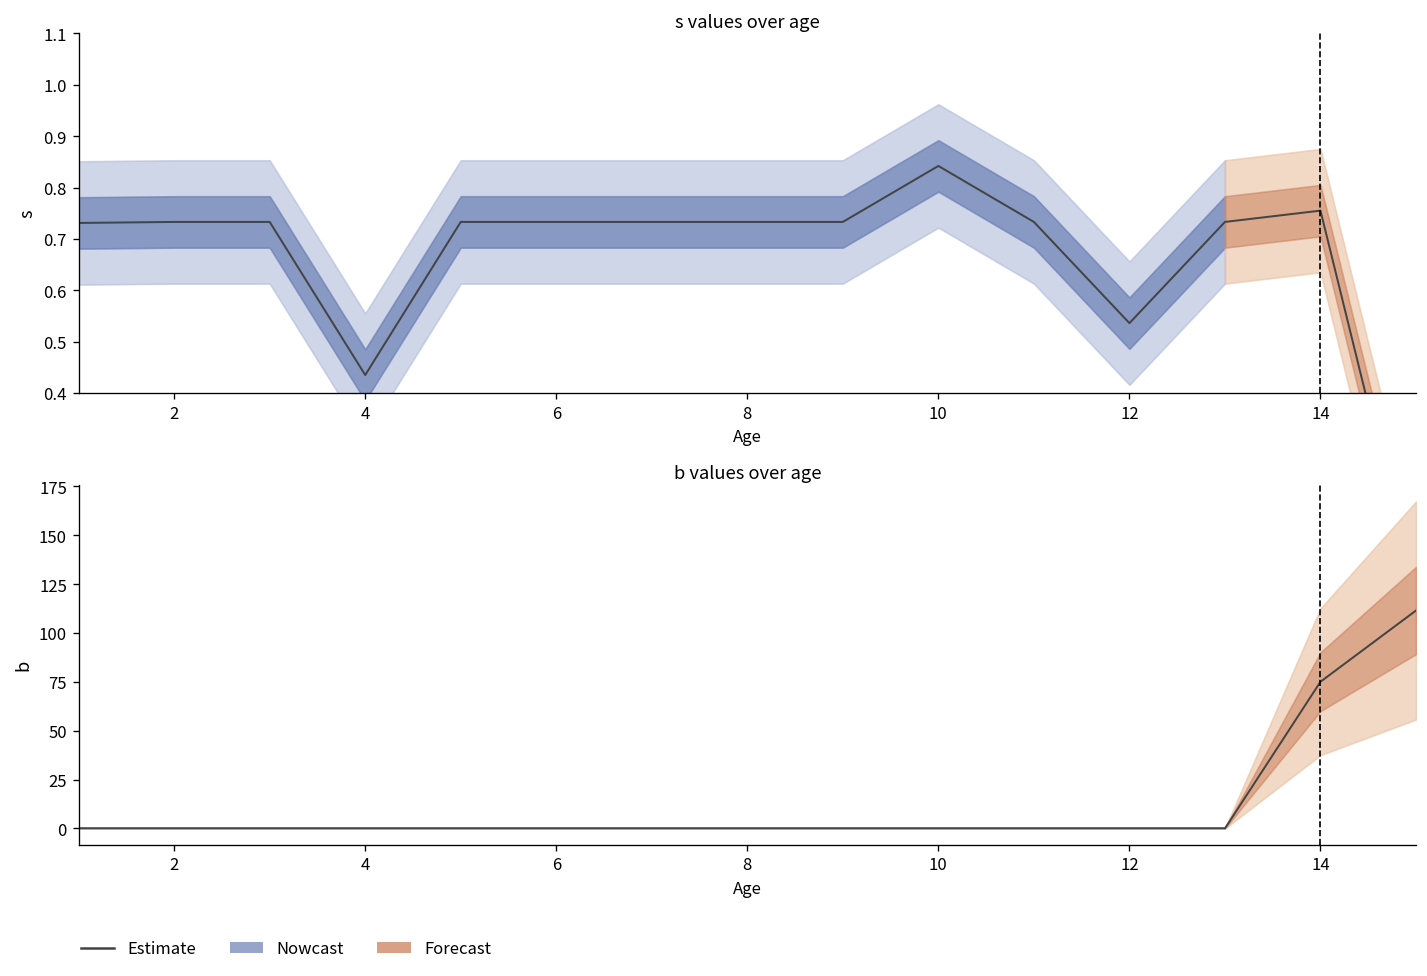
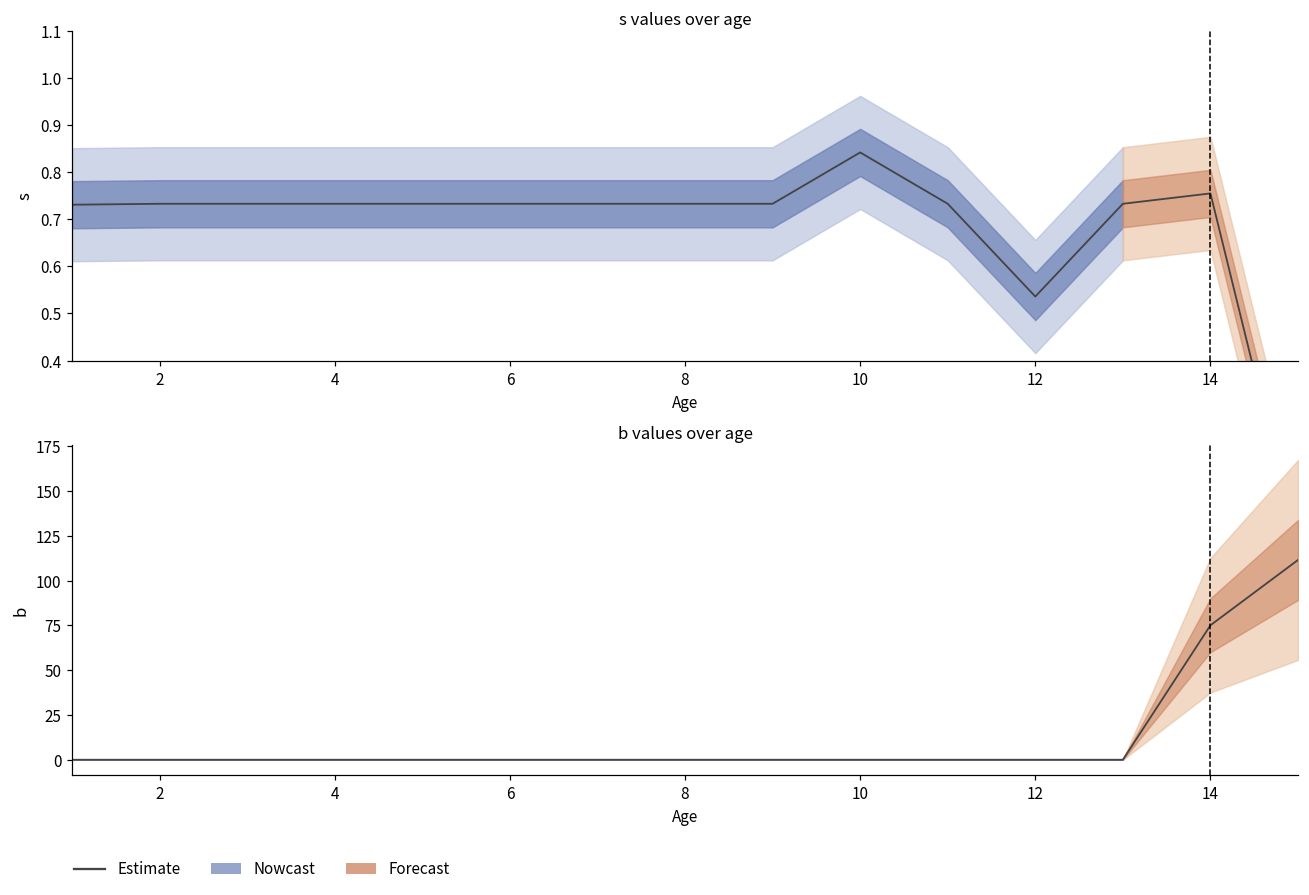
s values over age, Estimate, 4: 0.44 -> 0.73
